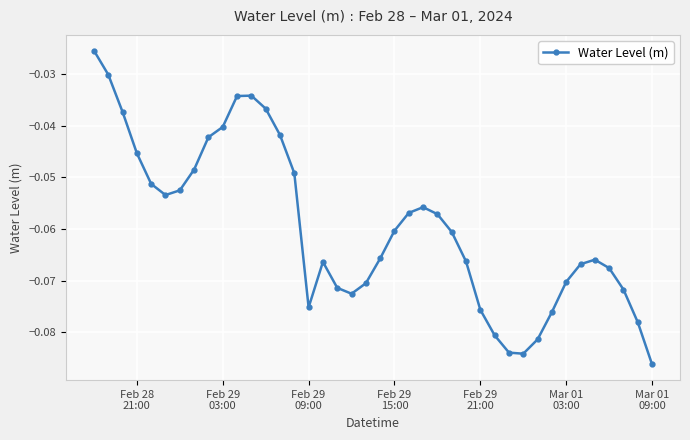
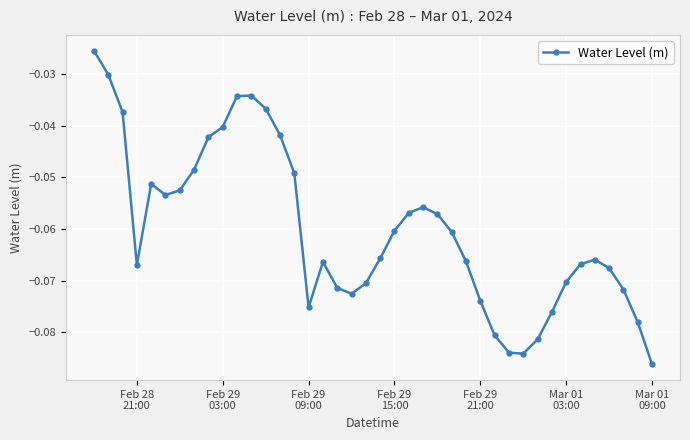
Feb 28 21:00: -0.045 -> -0.067
Feb 29 21:00: -0.076 -> -0.074
